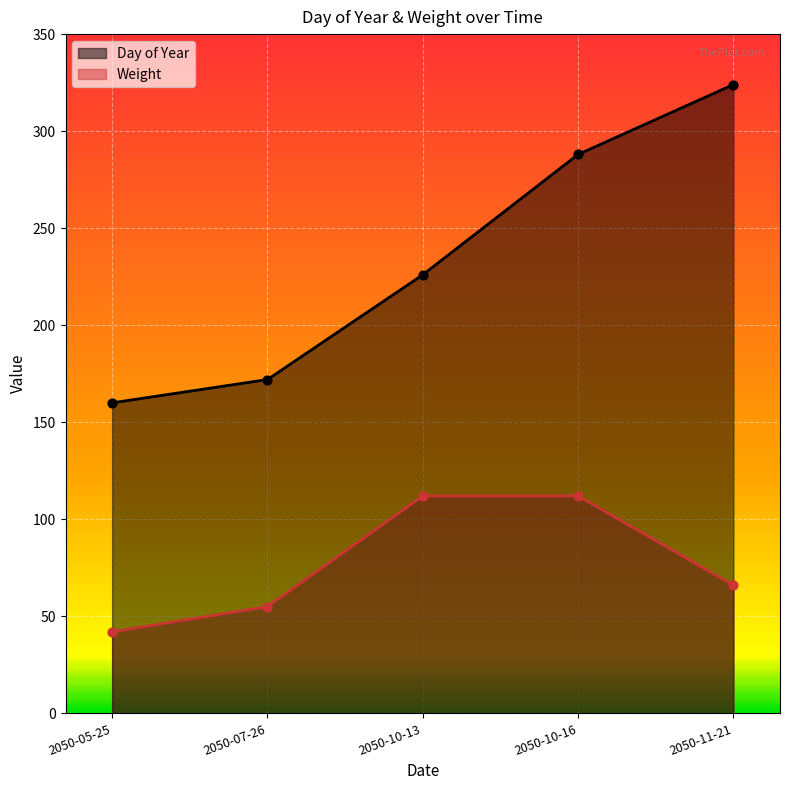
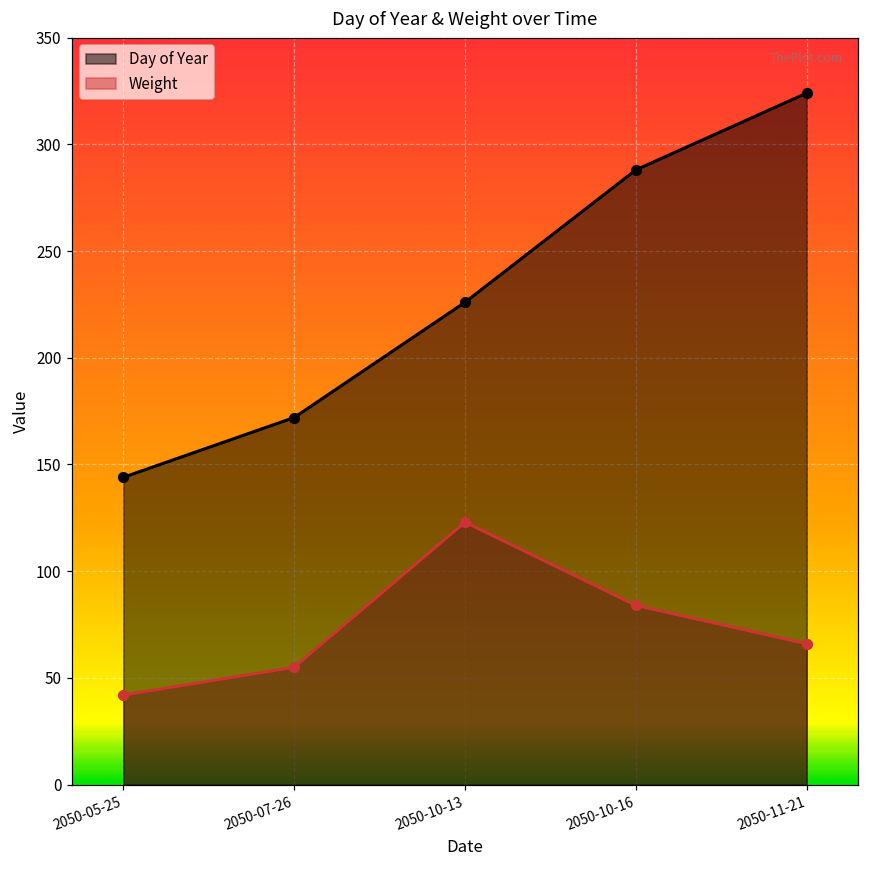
Day of Year, 2050-05-25: 160 -> 144
Weight, 2050-10-13: 112 -> 123
Weight, 2050-10-16: 112 -> 84
